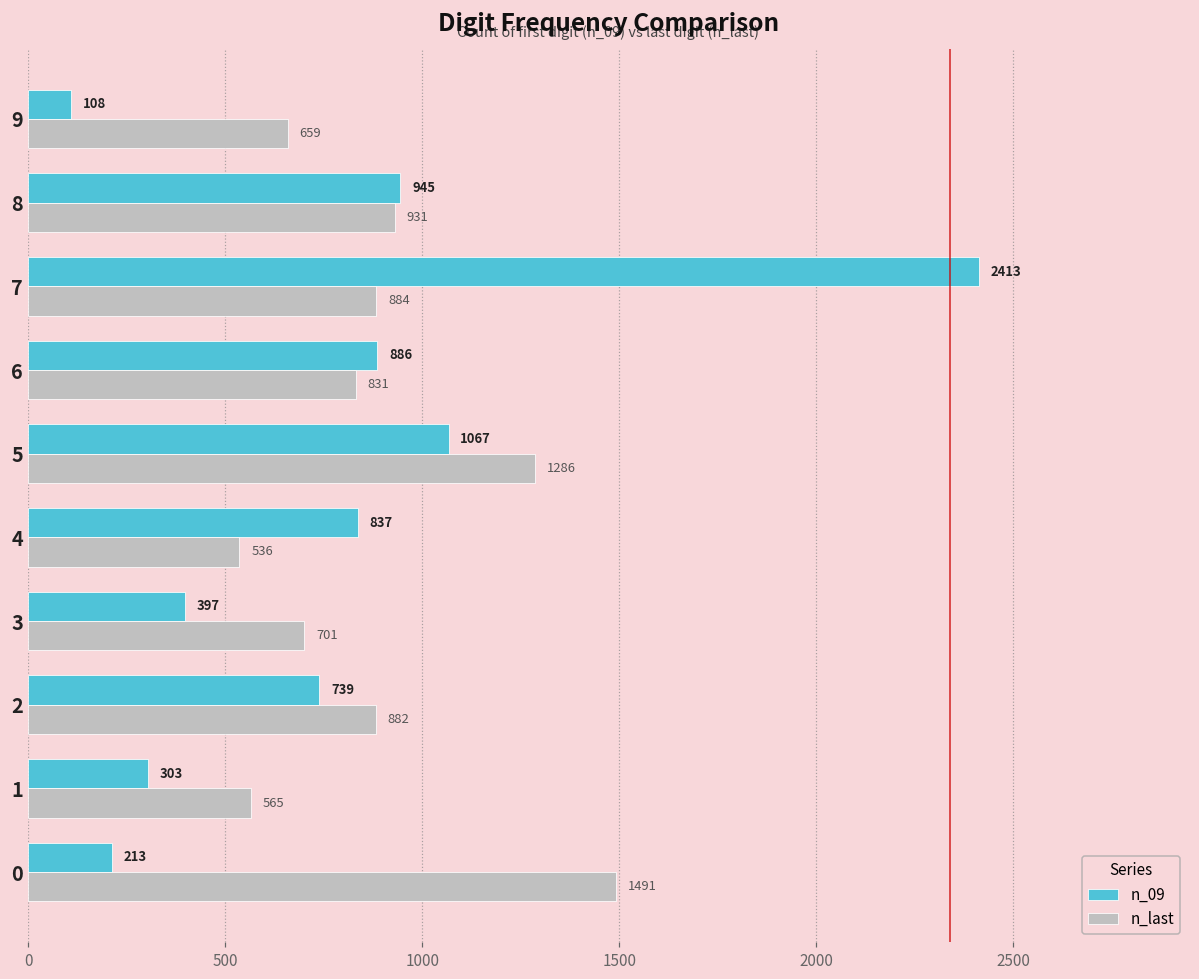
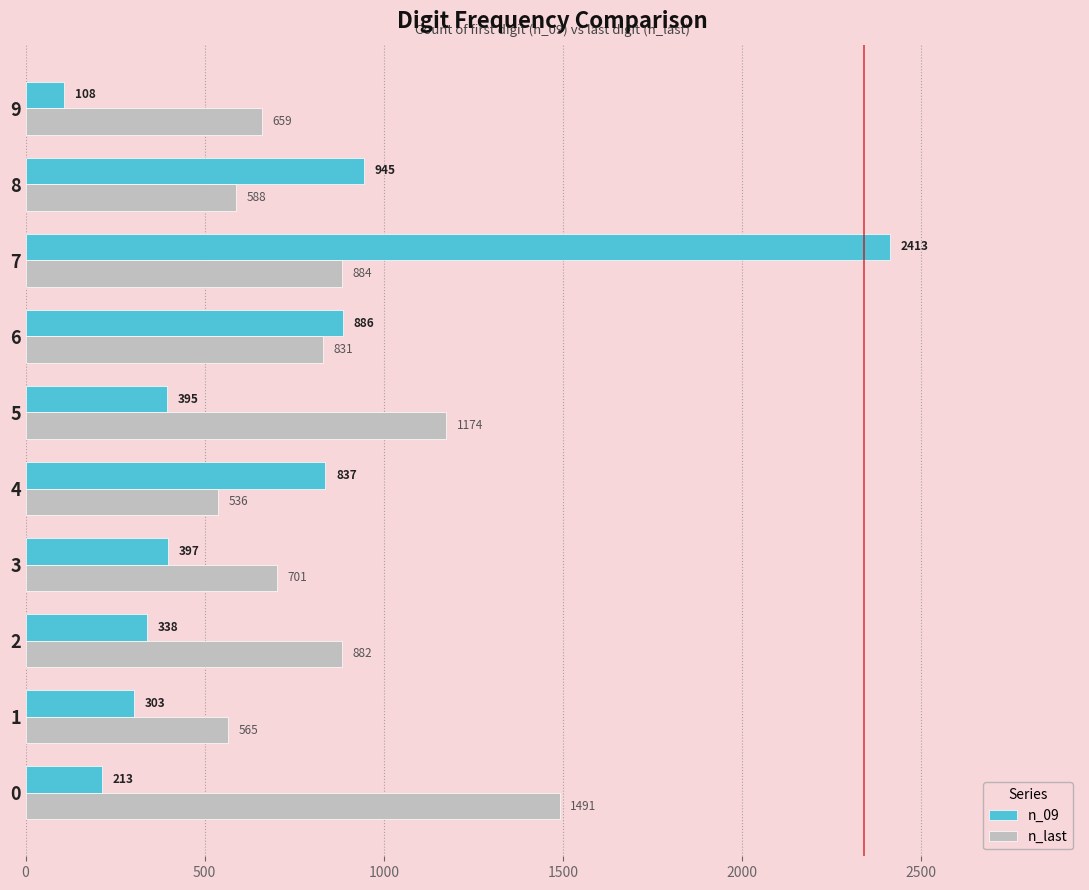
n_last, 8: 931 -> 588
n_09, 5: 1067 -> 395
n_last, 5: 1286 -> 1174
n_09, 2: 739 -> 338
